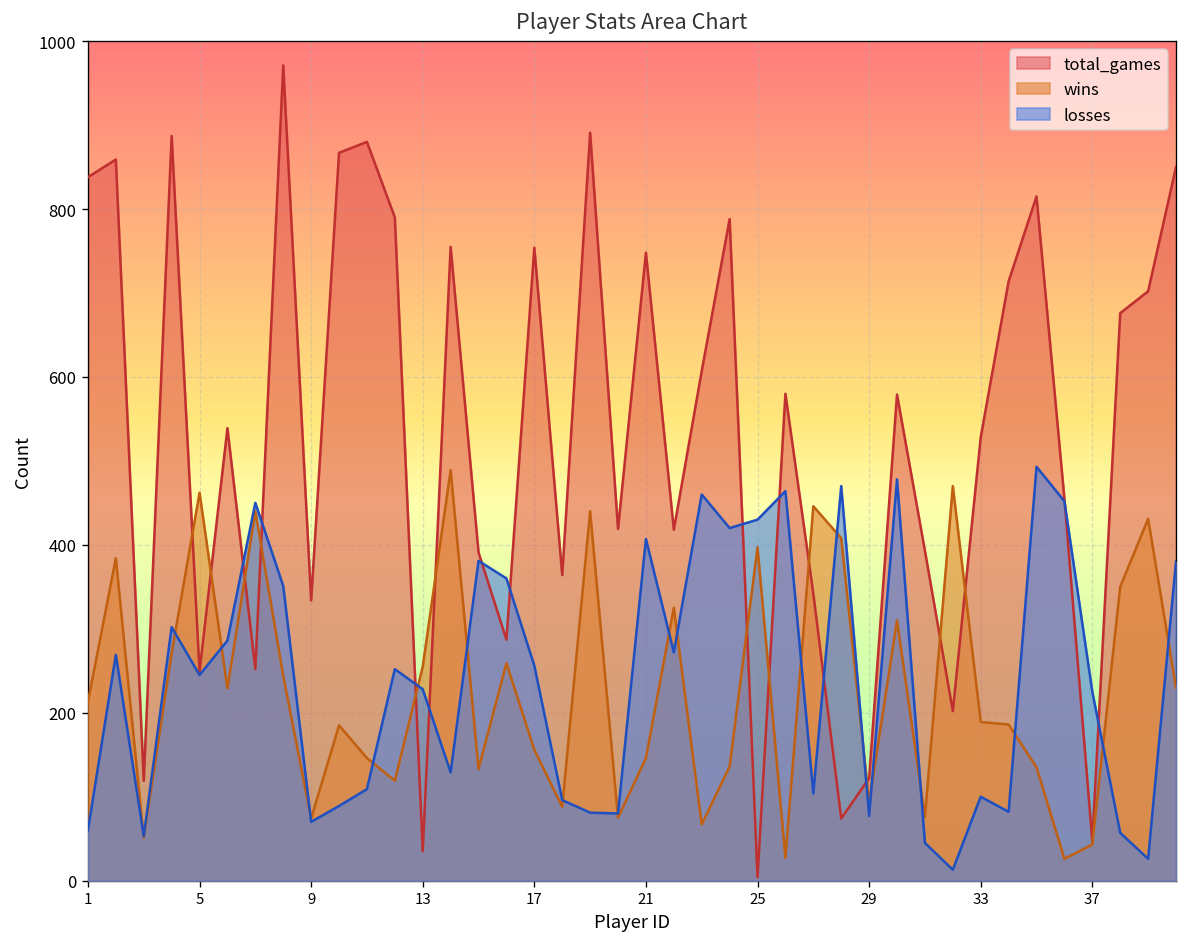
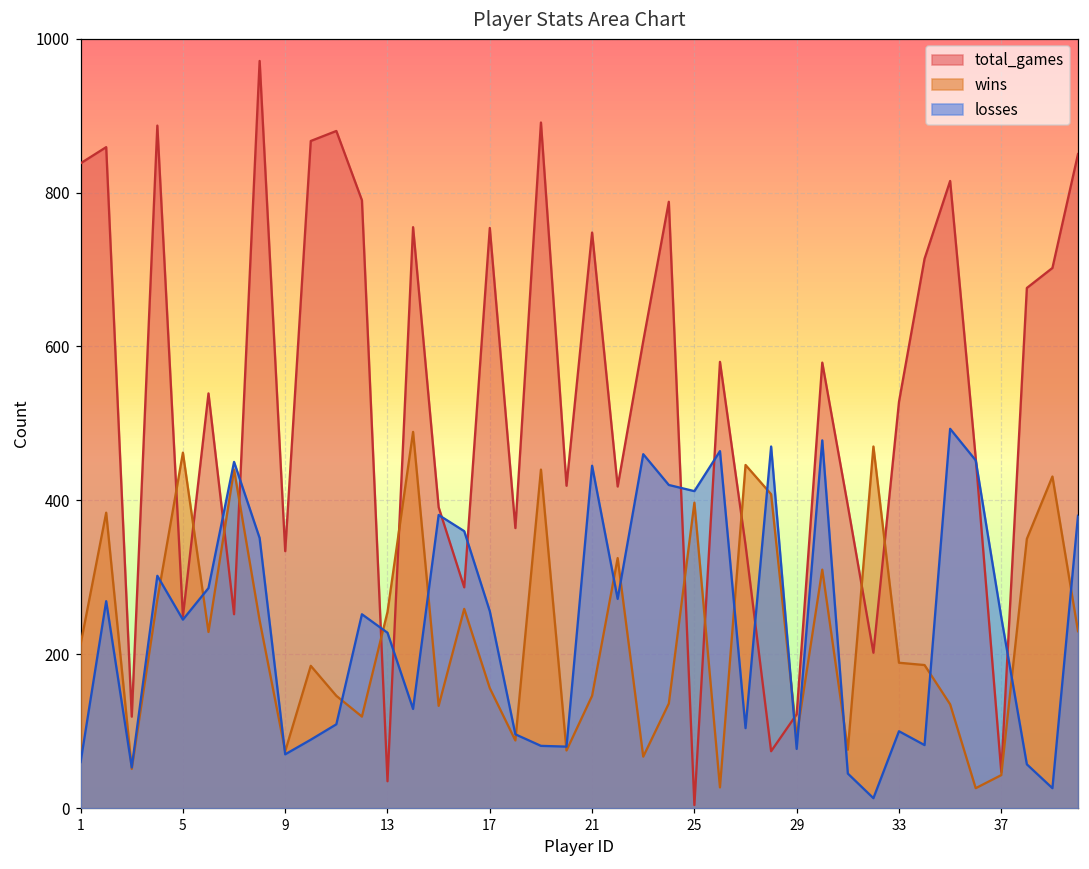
losses, 21: 410 -> 450
losses, 25: 430 -> 410
losses, 37: 230 -> 250
